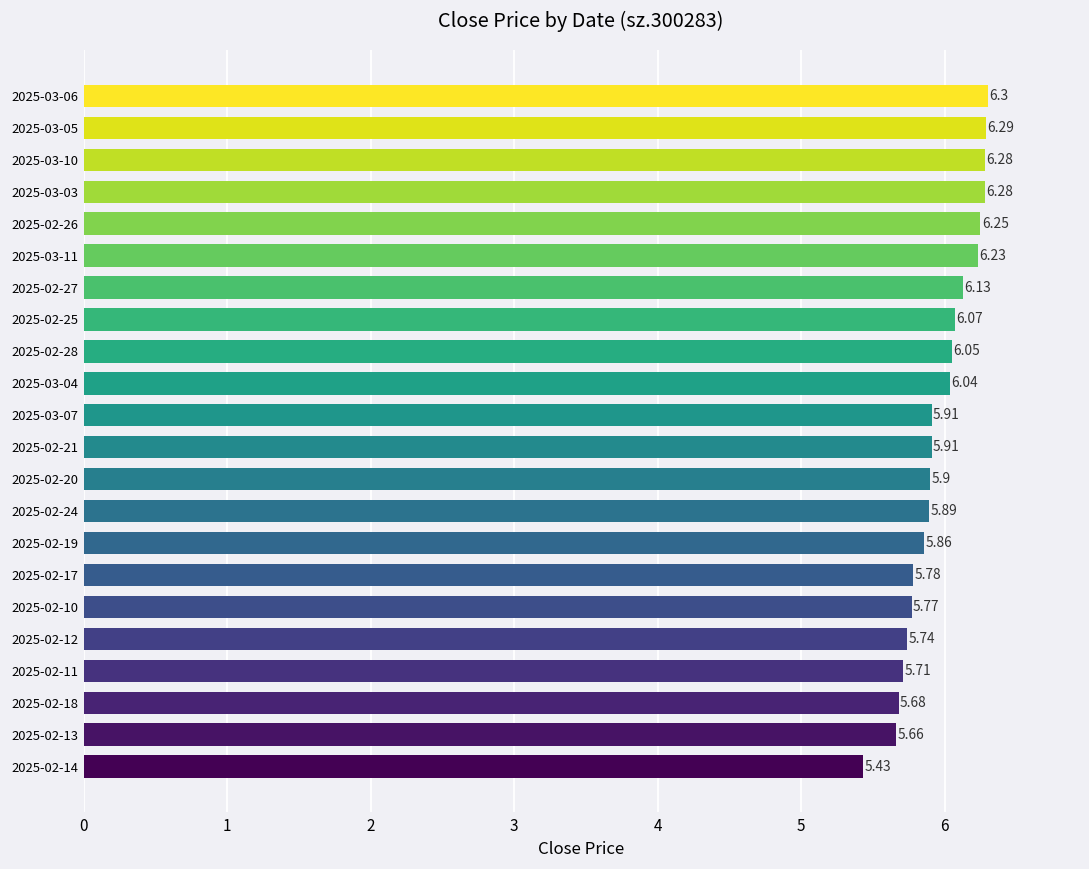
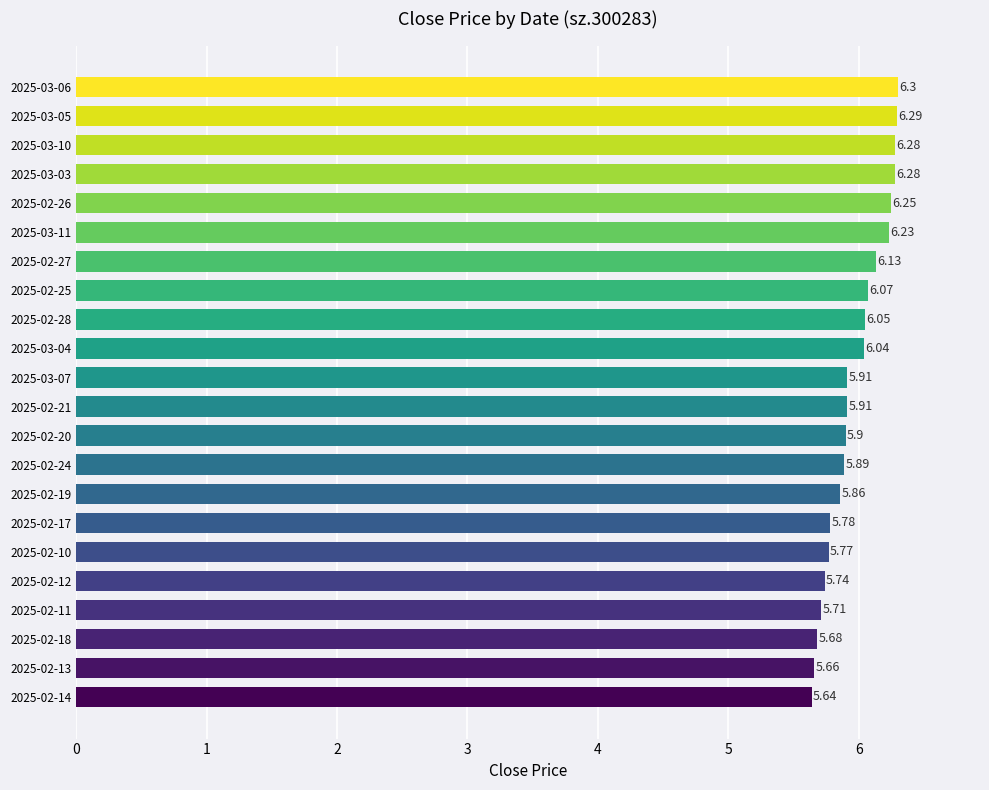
2025-02-14: 5.43 -> 5.64
